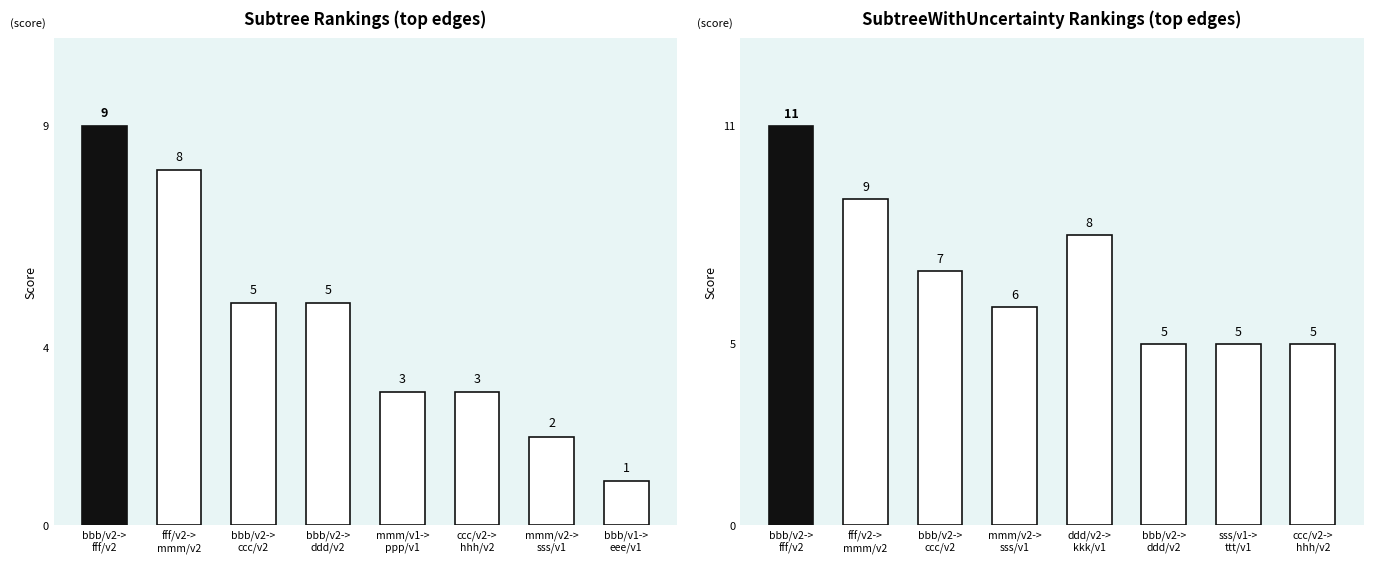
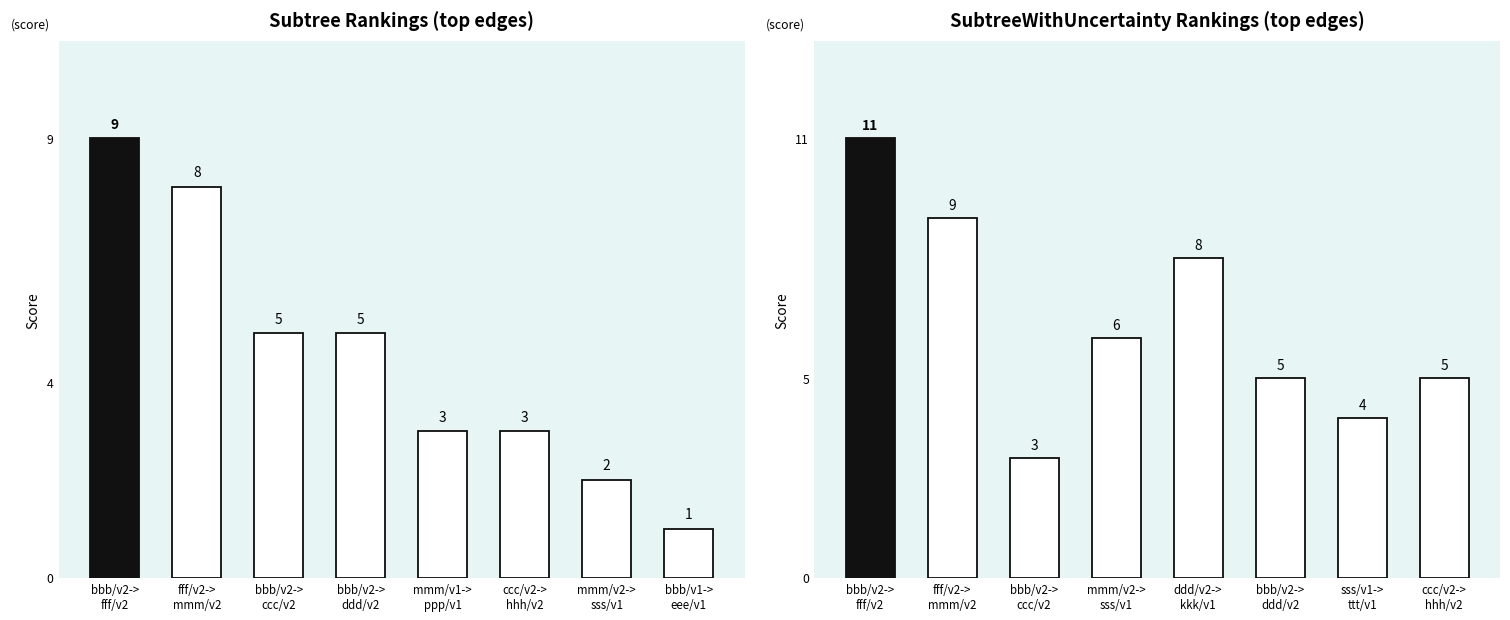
SubtreeWithUncertainty Rankings (top edges), bbb/v2-> ccc/v2: 7 -> 3
SubtreeWithUncertainty Rankings (top edges), sss/v1-> ttt/v1: 5 -> 4
